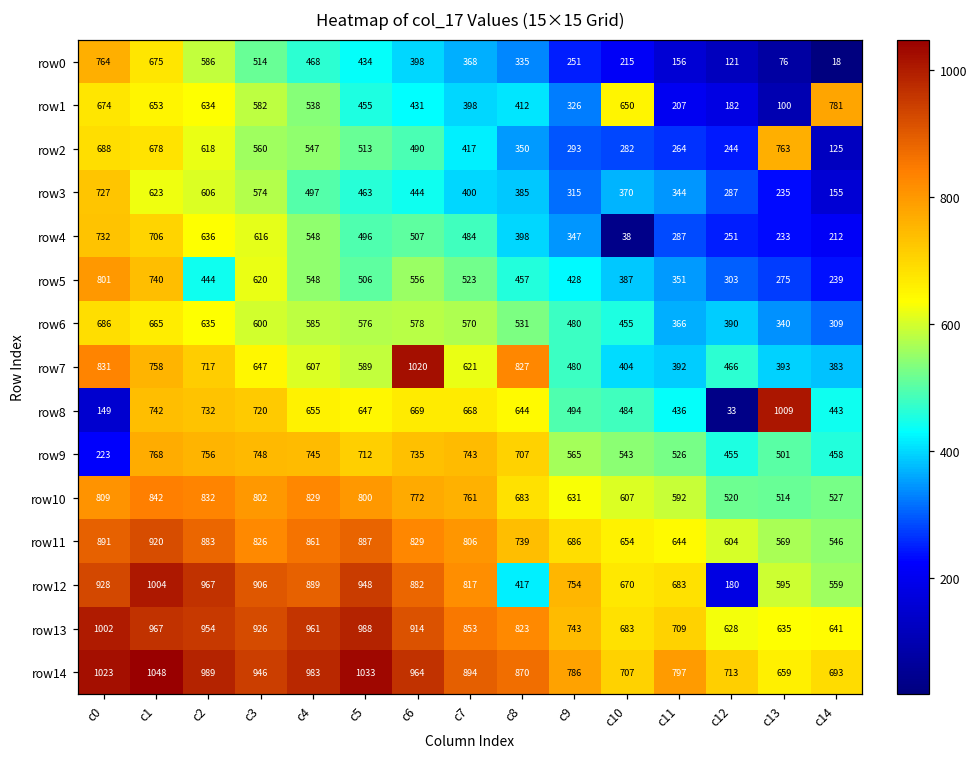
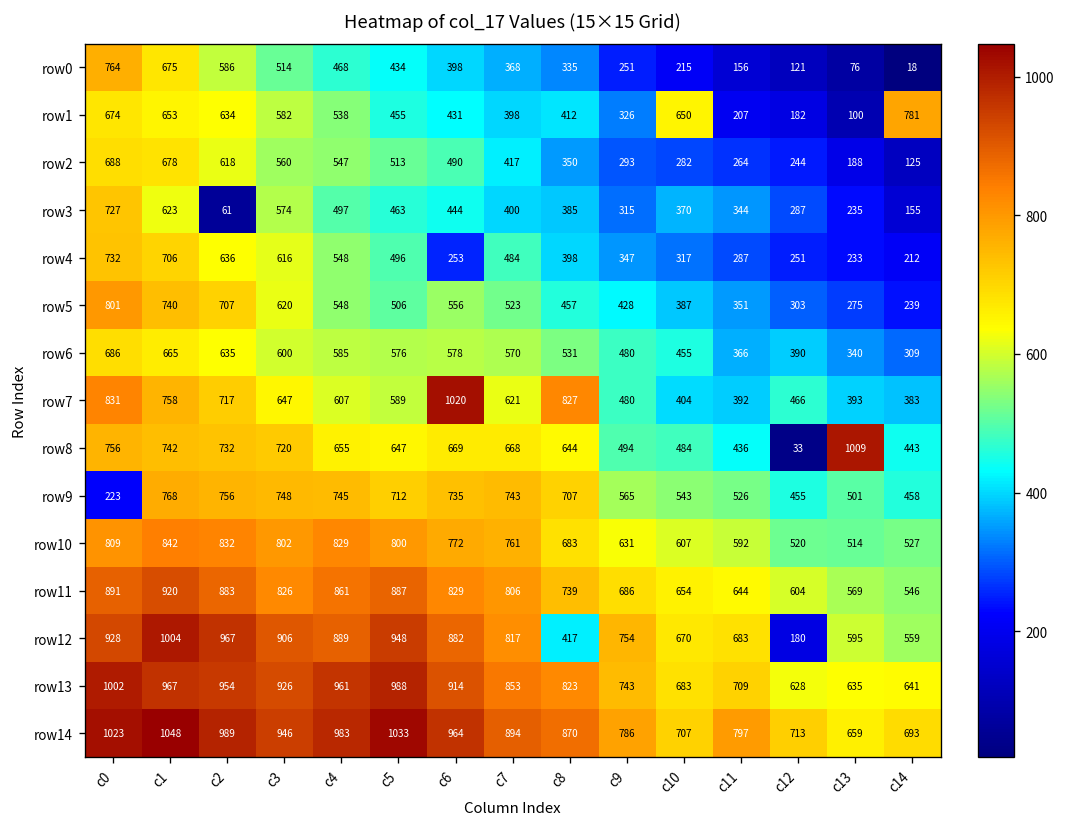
row2, c13: 763 -> 188
row3, c2: 606 -> 61
row4, c6: 507 -> 253
row4, c10: 38 -> 317
row5, c2: 444 -> 707
row8, c0: 149 -> 756
